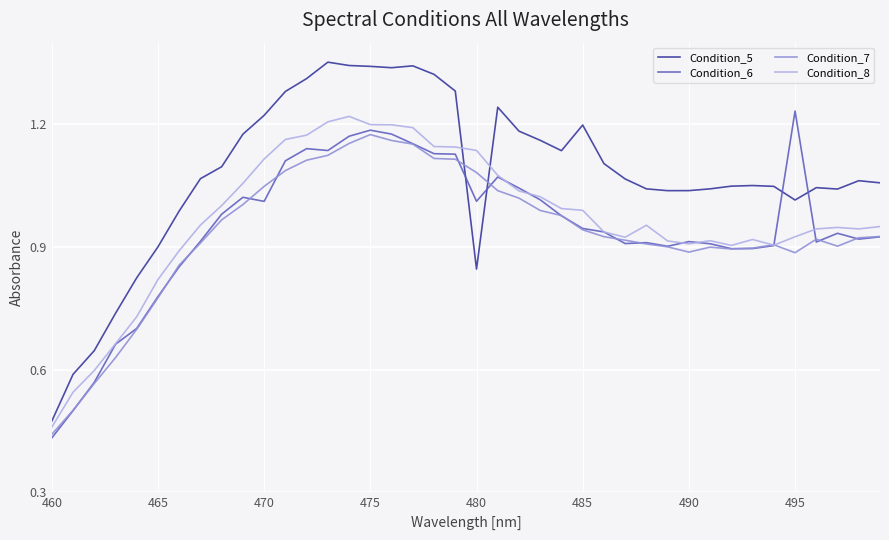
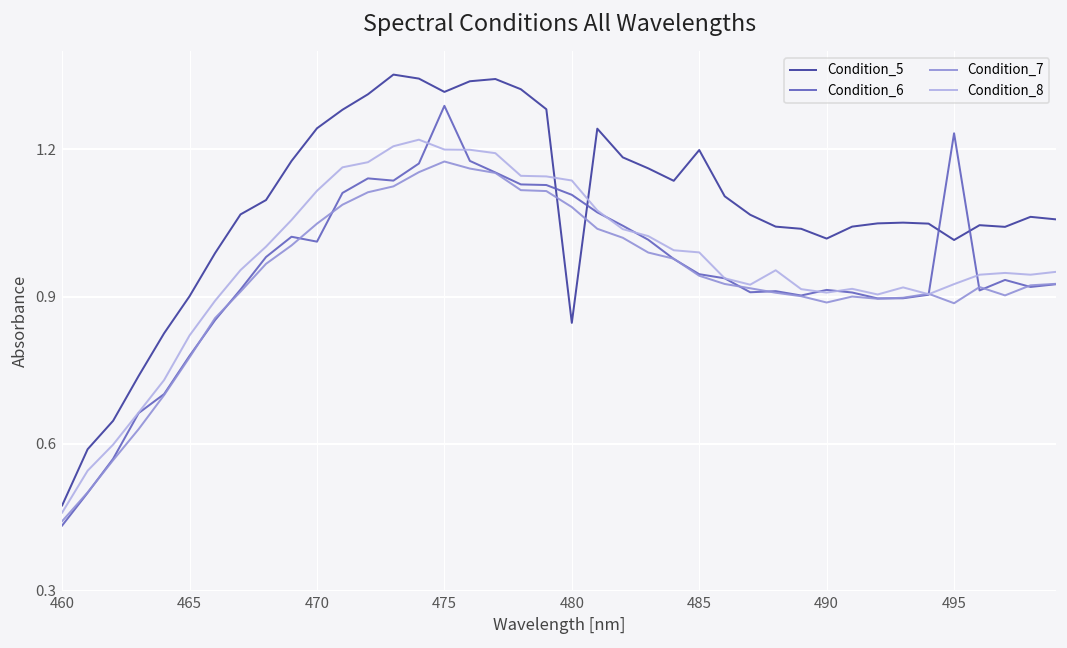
Condition_5, 470: 1.22 -> 1.24
Condition_5, 475: 1.34 -> 1.32
Condition_6, 475: 1.19 -> 1.29
Condition_6, 480: 1.01 -> 1.11
Condition_5, 490: 1.04 -> 1.02
